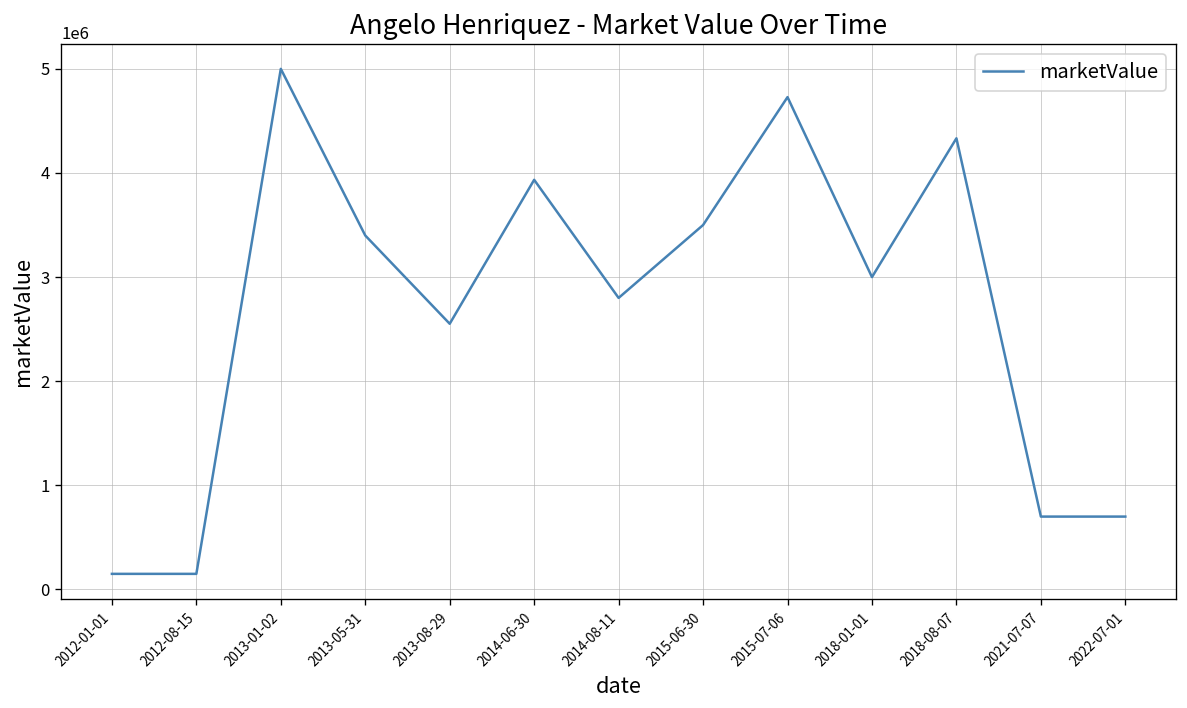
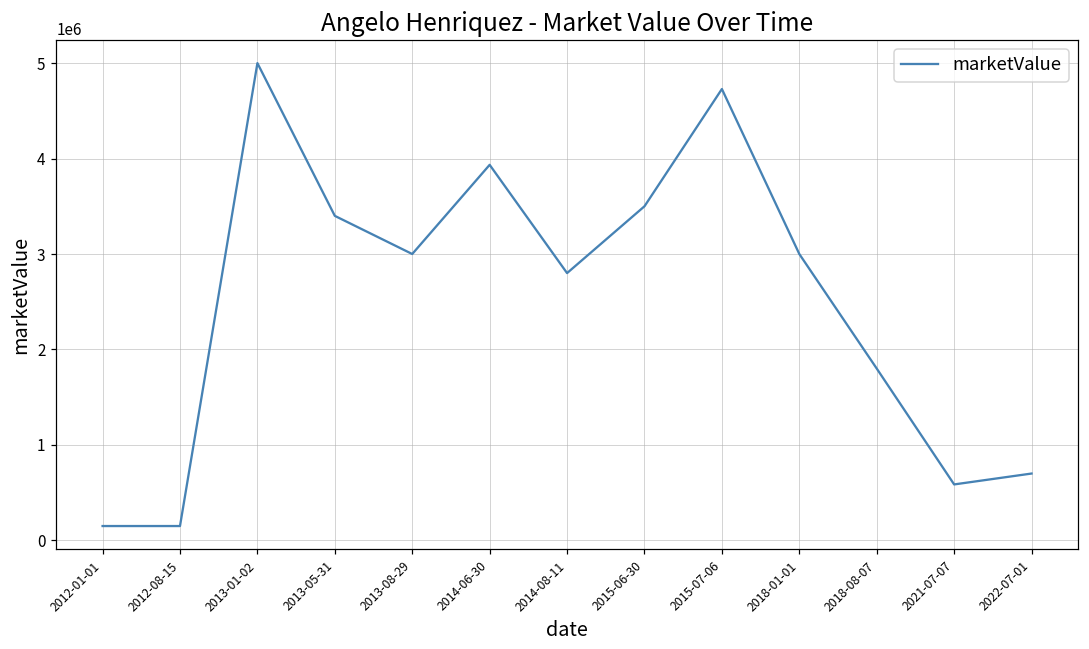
2013-08-29: 2600000 -> 3000000
2018-08-07: 4300000 -> 1800000
2021-07-07: 700000 -> 600000
